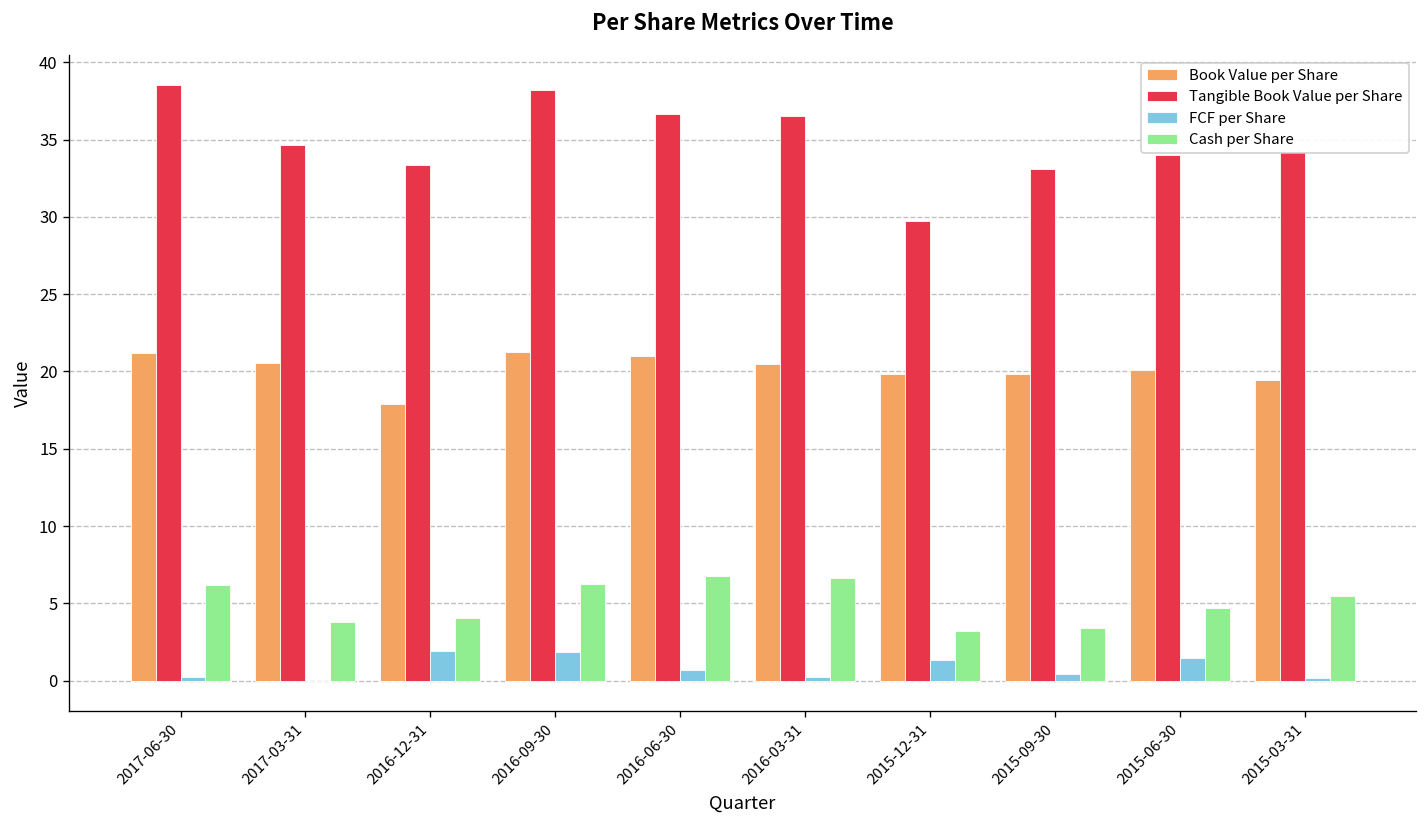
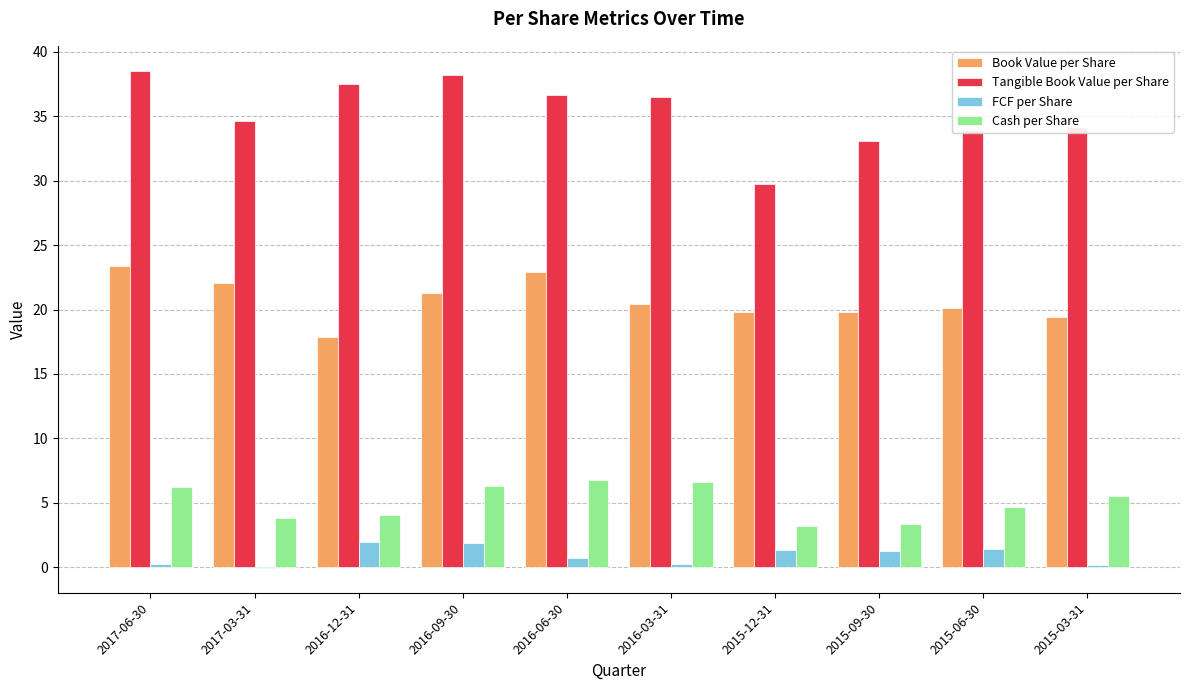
Book Value per Share, 2017-06-30: 21.2 -> 23.4
Book Value per Share, 2017-03-31: 20.6 -> 22.0
Tangible Book Value per Share, 2016-12-31: 33.4 -> 37.5
Book Value per Share, 2016-06-30: 21.0 -> 22.9
FCF per Share, 2015-09-30: 0.4 -> 1.3
